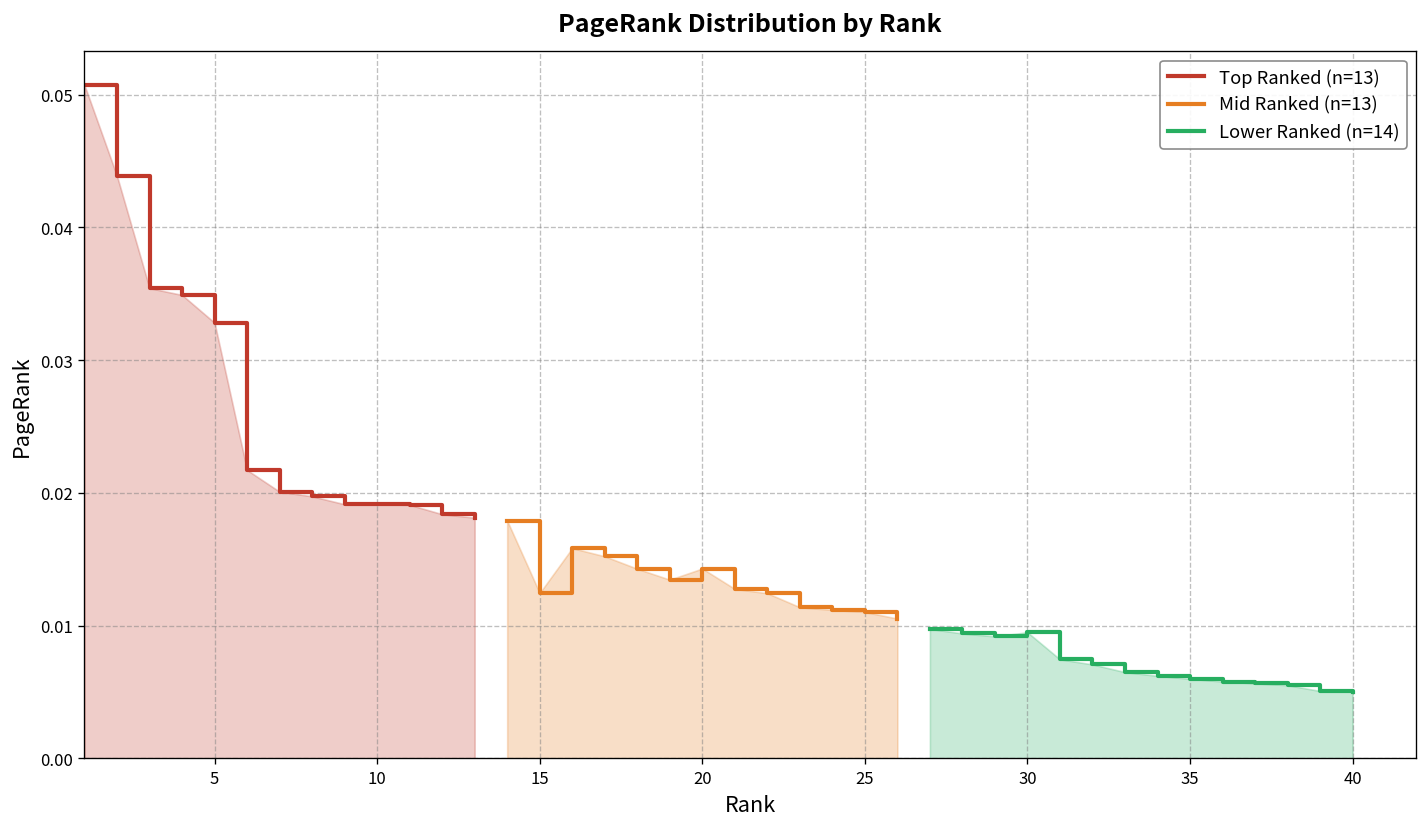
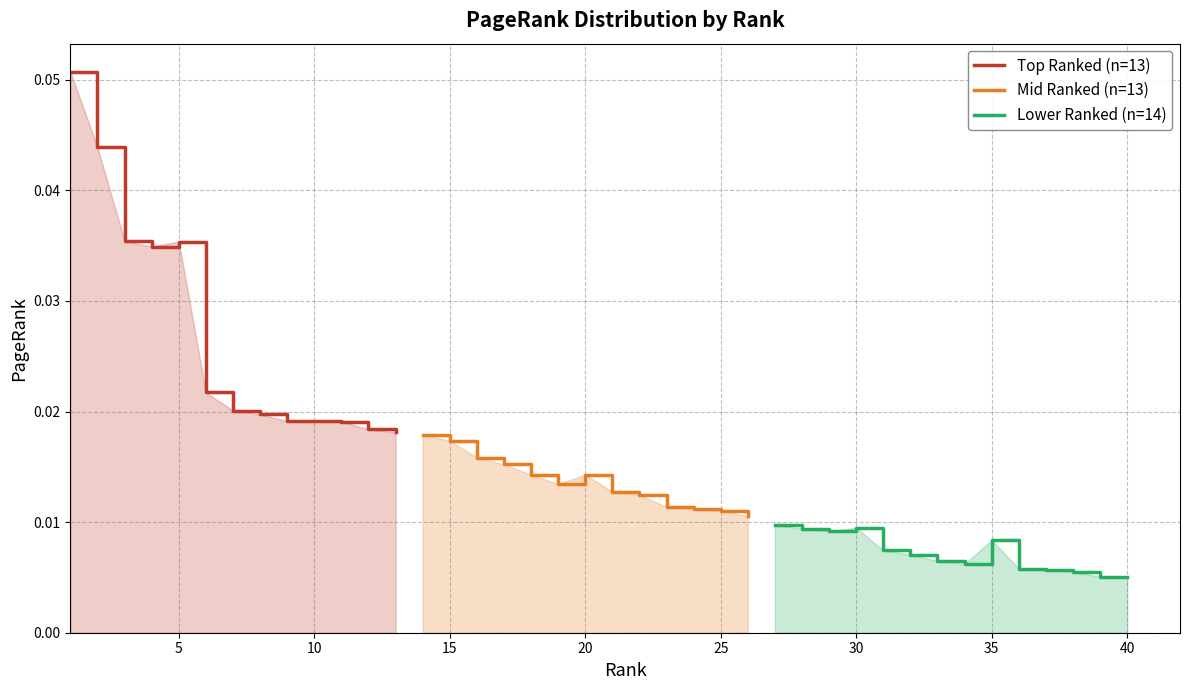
Top Ranked (n=13), 5: 0.0328 -> 0.0354
Mid Ranked (n=13), 15: 0.0125 -> 0.0174
Lower Ranked (n=14), 35: 0.0060 -> 0.0084
